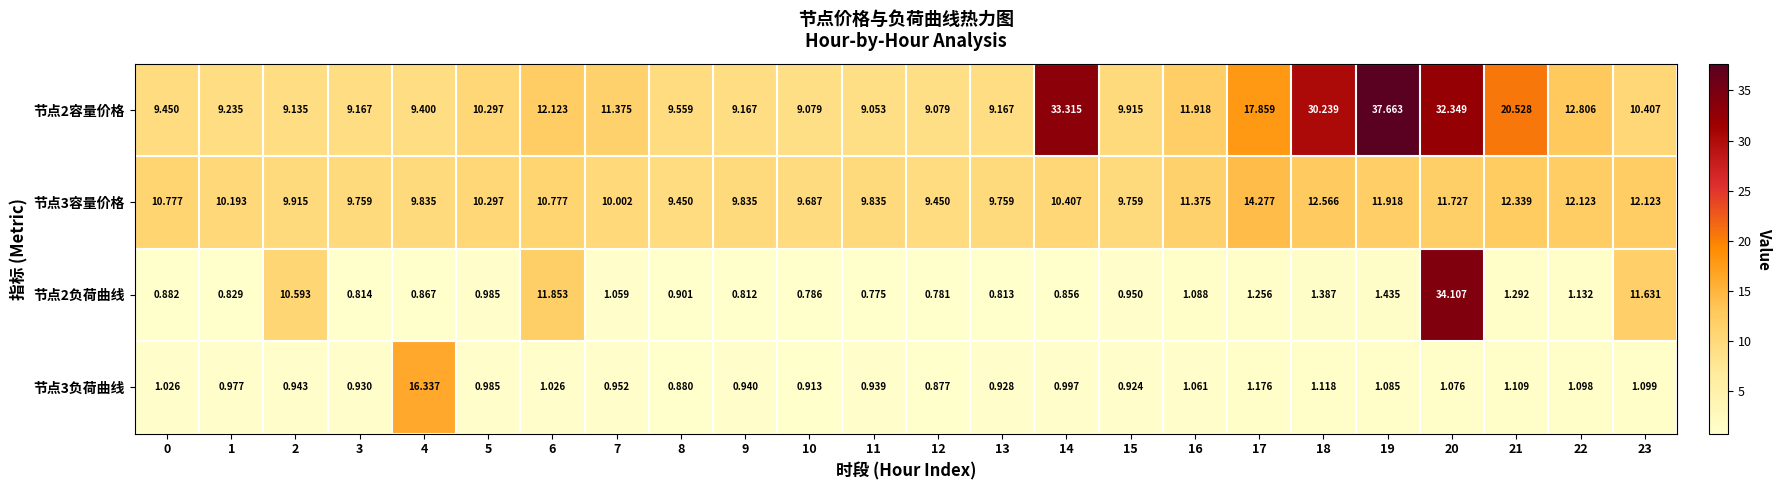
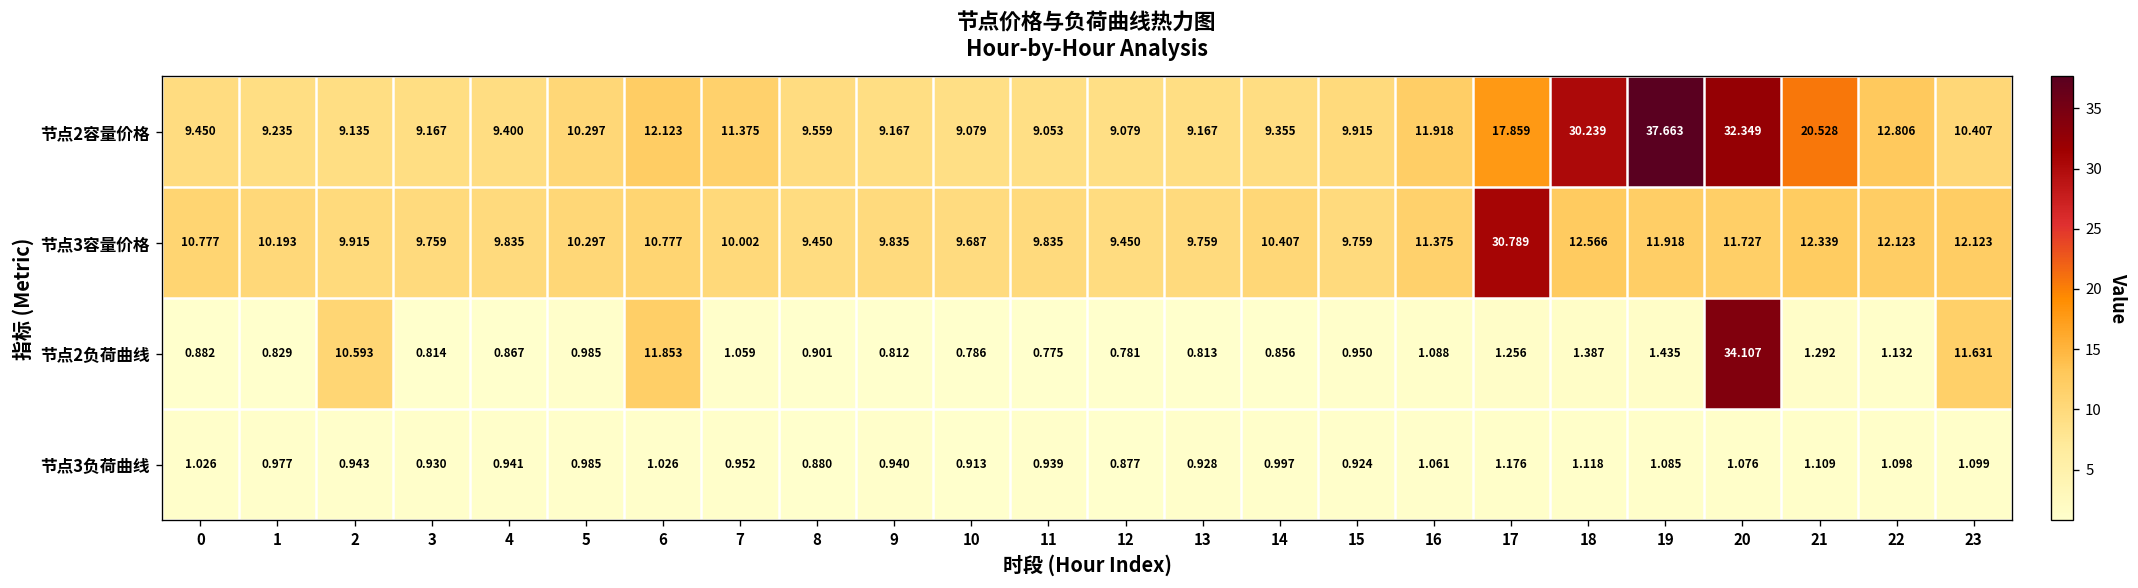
节点2容量价格, 14: 33.315 -> 9.355
节点3容量价格, 17: 14.277 -> 30.789
节点3负荷曲线, 4: 16.337 -> 0.941
